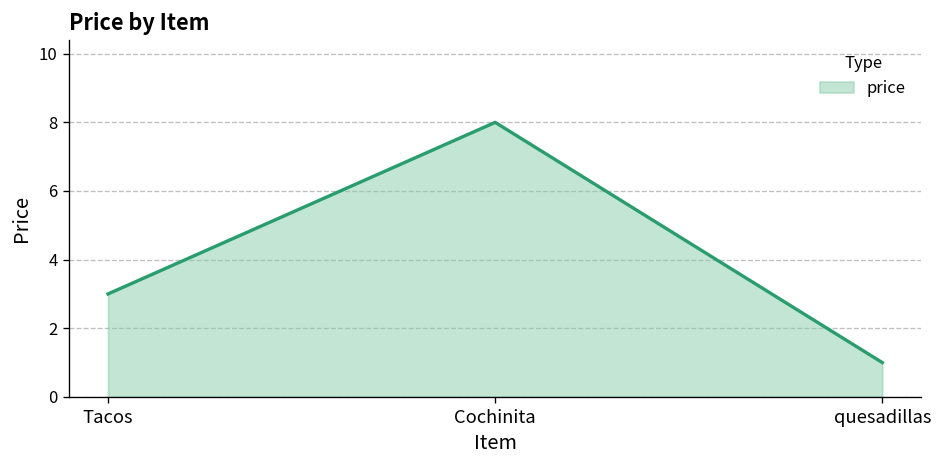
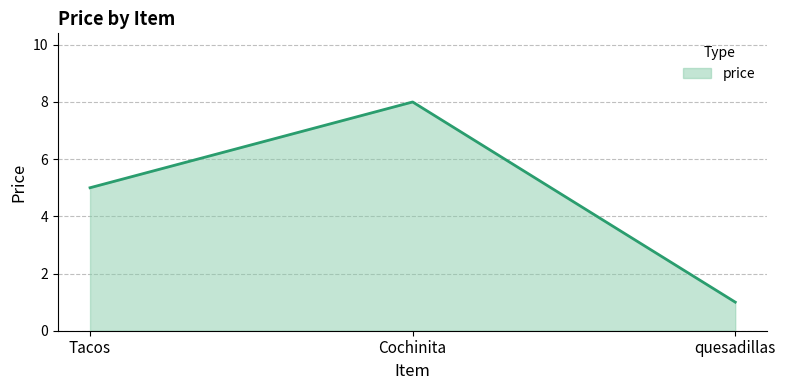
Tacos: 3 -> 5
